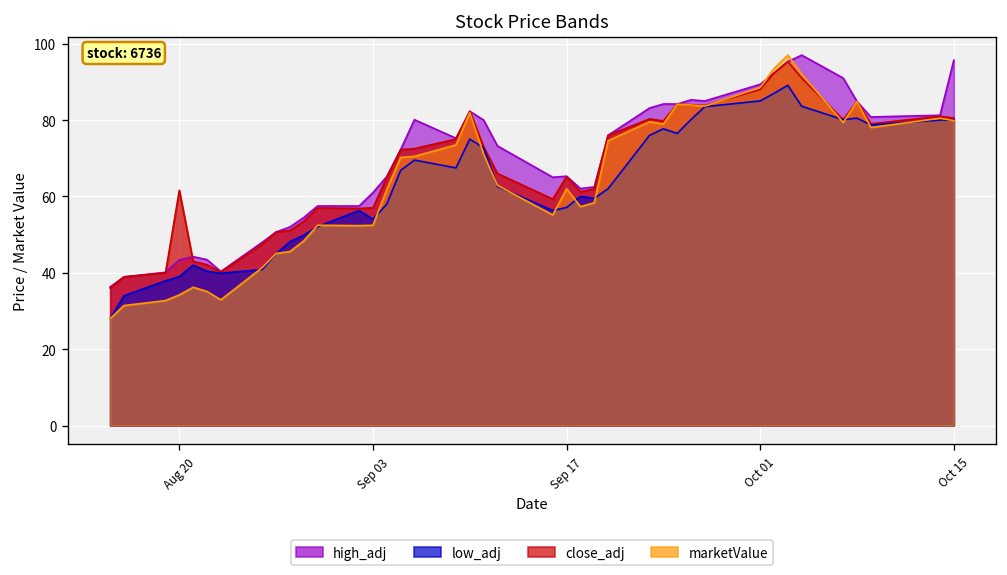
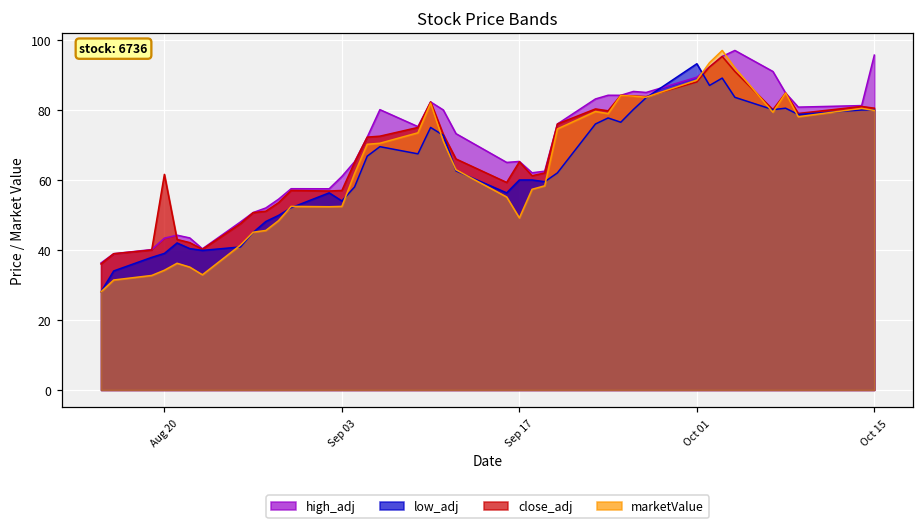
low_adj, Sep 17: 57 -> 60
marketValue, Sep 17: 62 -> 49
low_adj, Oct 01: 85 -> 93
